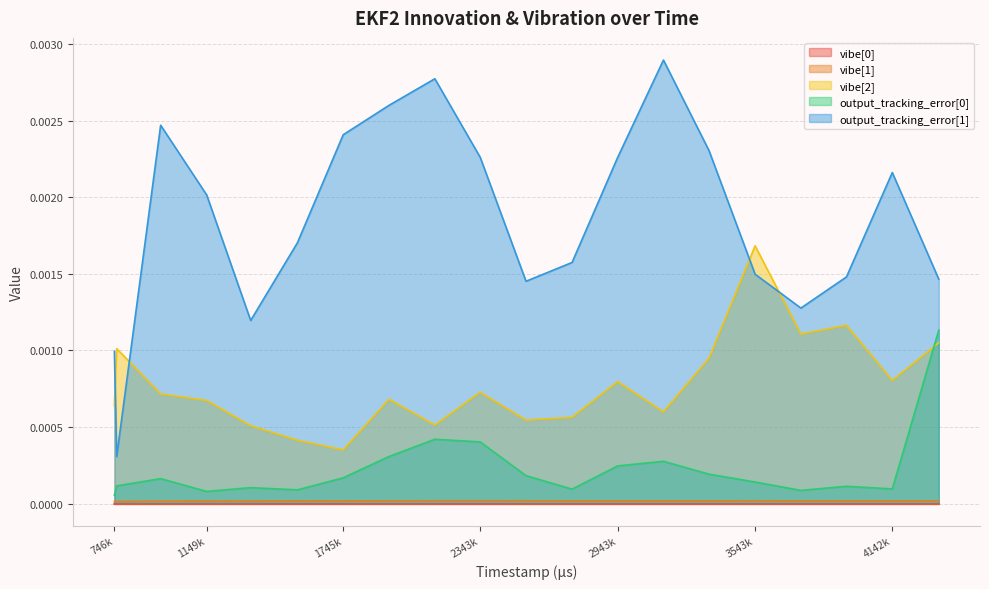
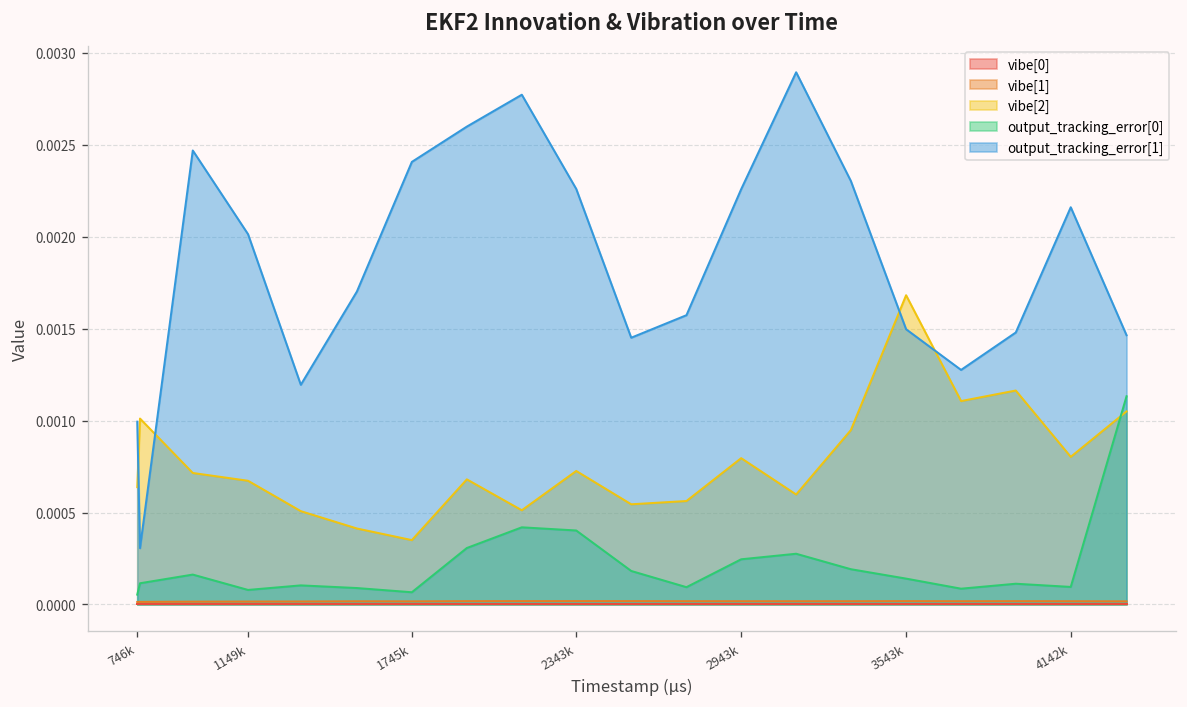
output_tracking_error[0], 1745k: 0.00017 -> 0.00007
